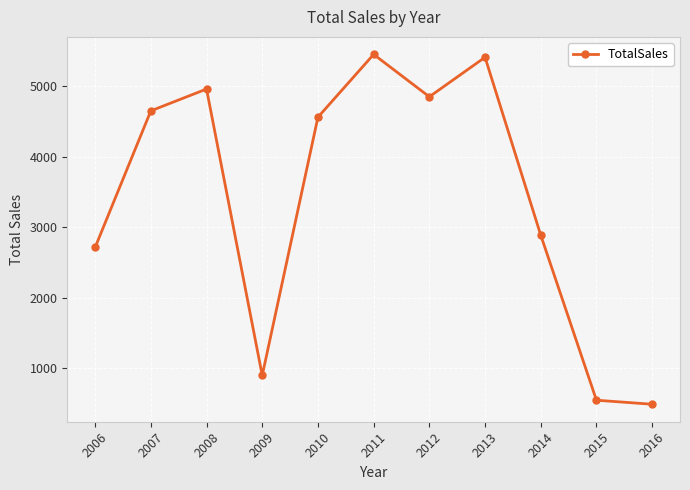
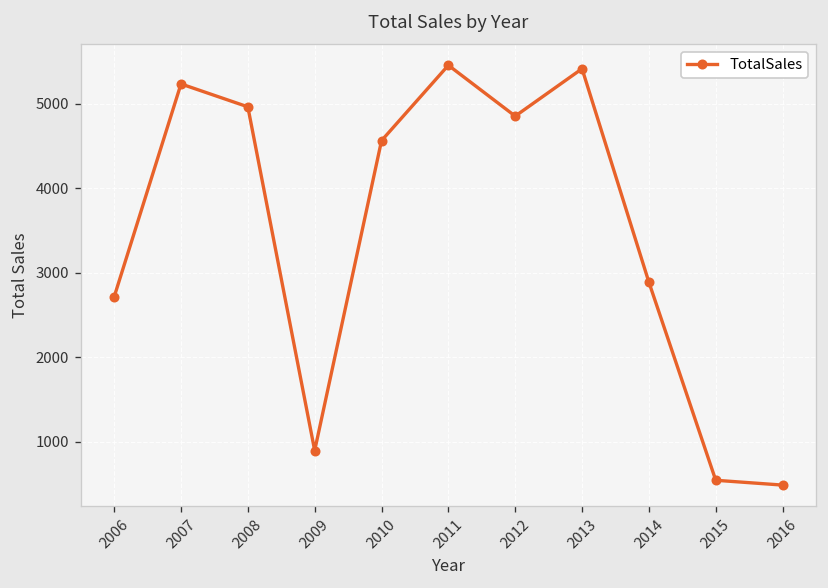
2007: 4700 -> 5200
